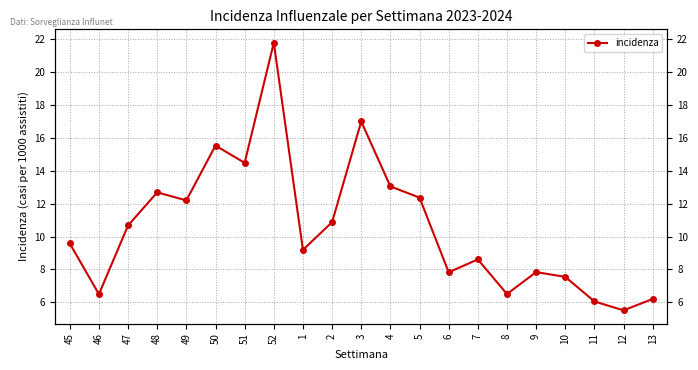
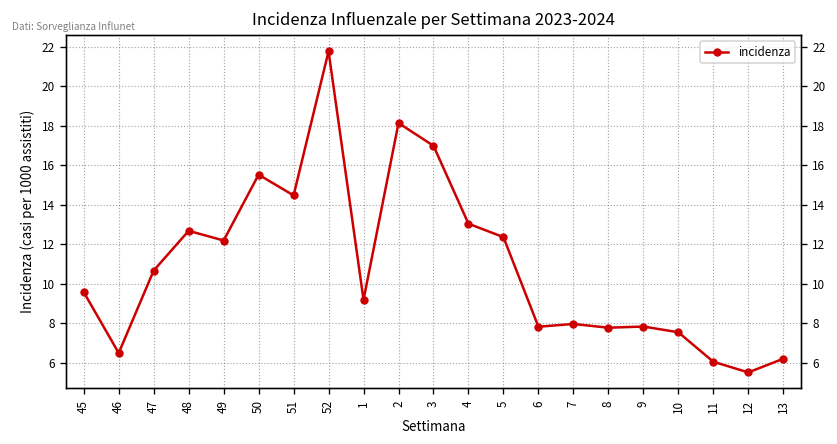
2: 10.9 -> 18.1
7: 8.6 -> 8.0
8: 6.5 -> 7.8
